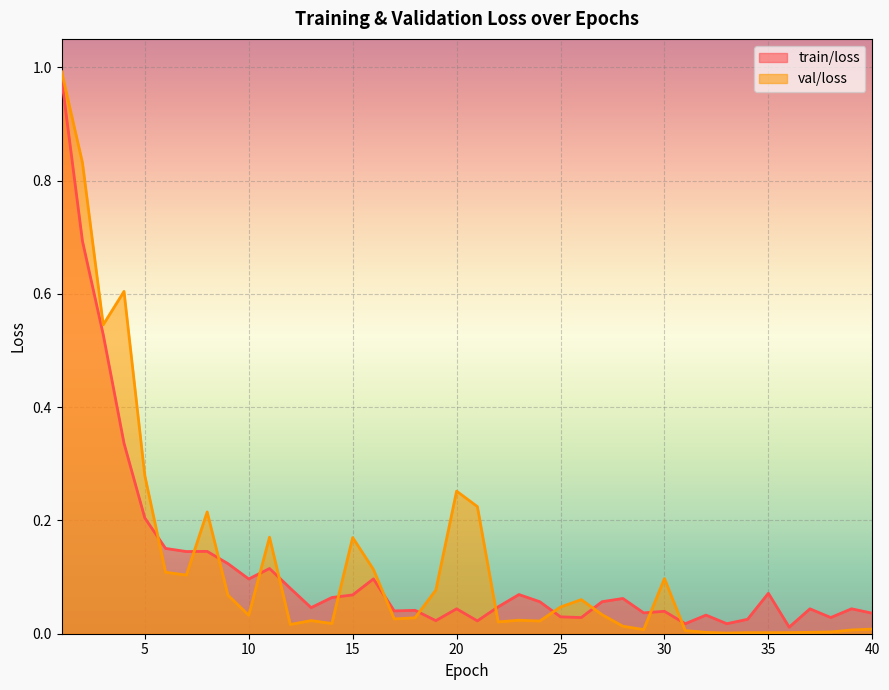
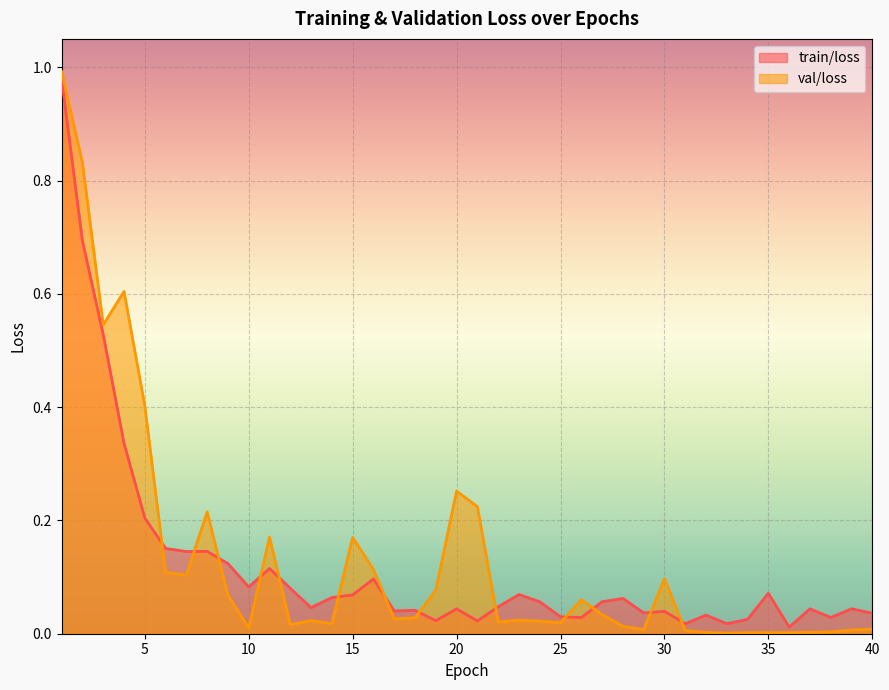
val/loss, 5: 0.28 -> 0.40
train/loss, 10: 0.10 -> 0.08
val/loss, 10: 0.03 -> 0.01
val/loss, 25: 0.05 -> 0.02
